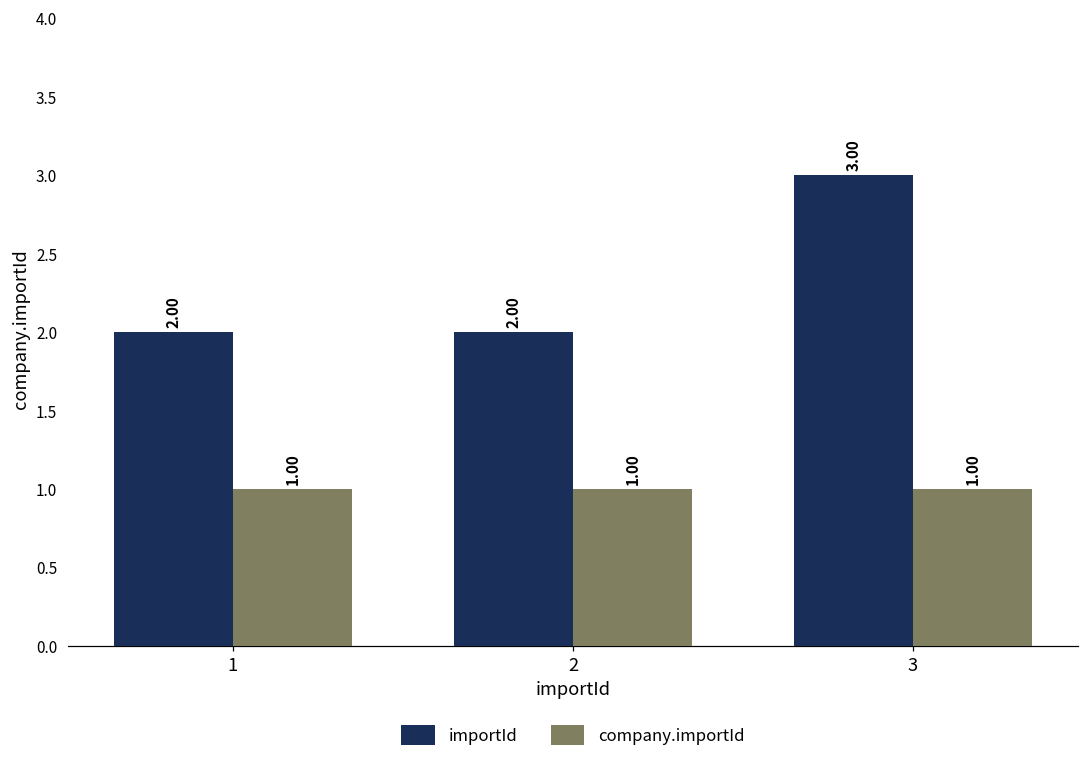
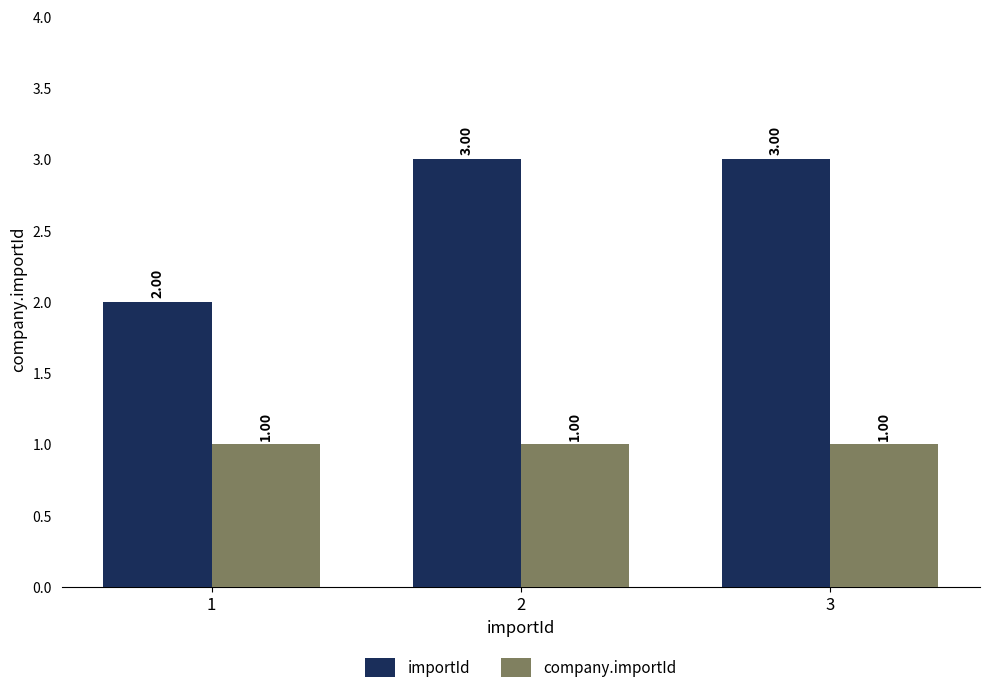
importId, 2: 2.00 -> 3.00
